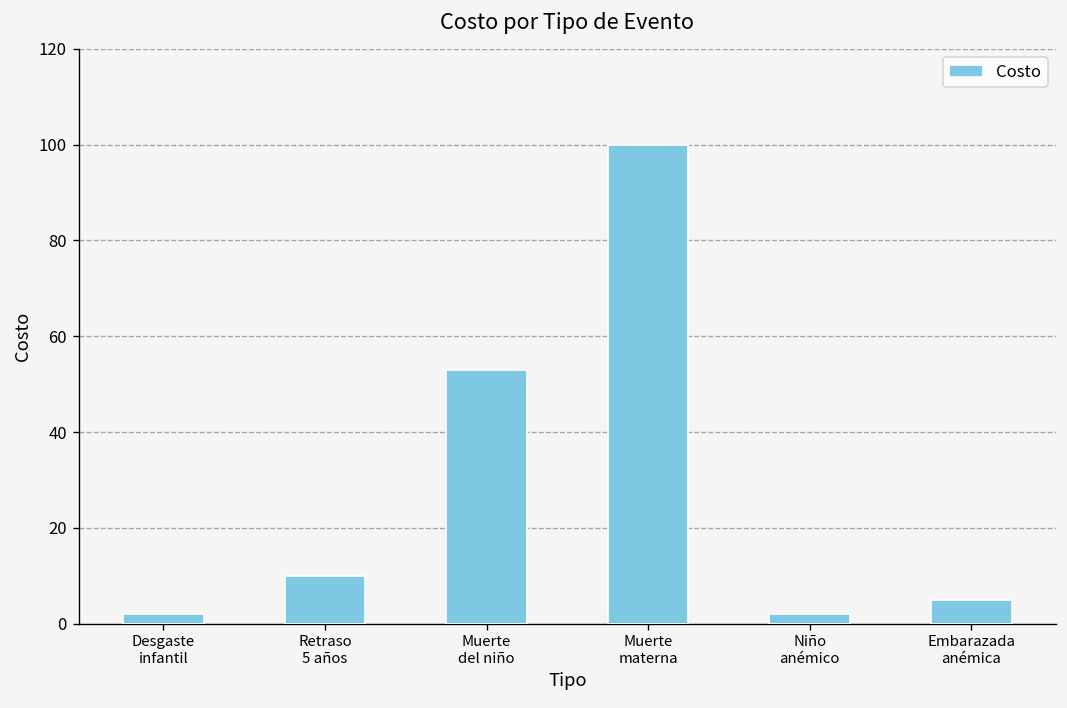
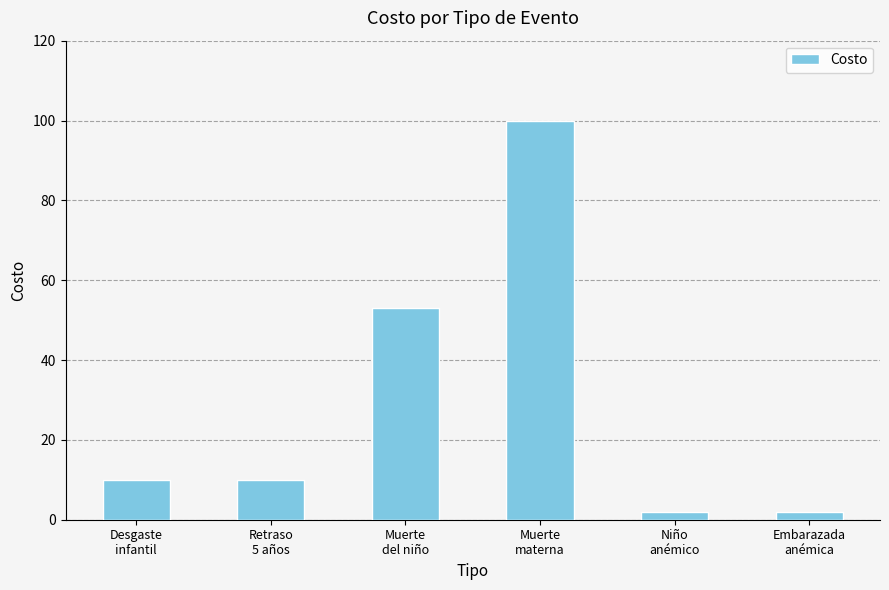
Desgaste infantil: 2 -> 10
Embarazada anémica: 5 -> 2
